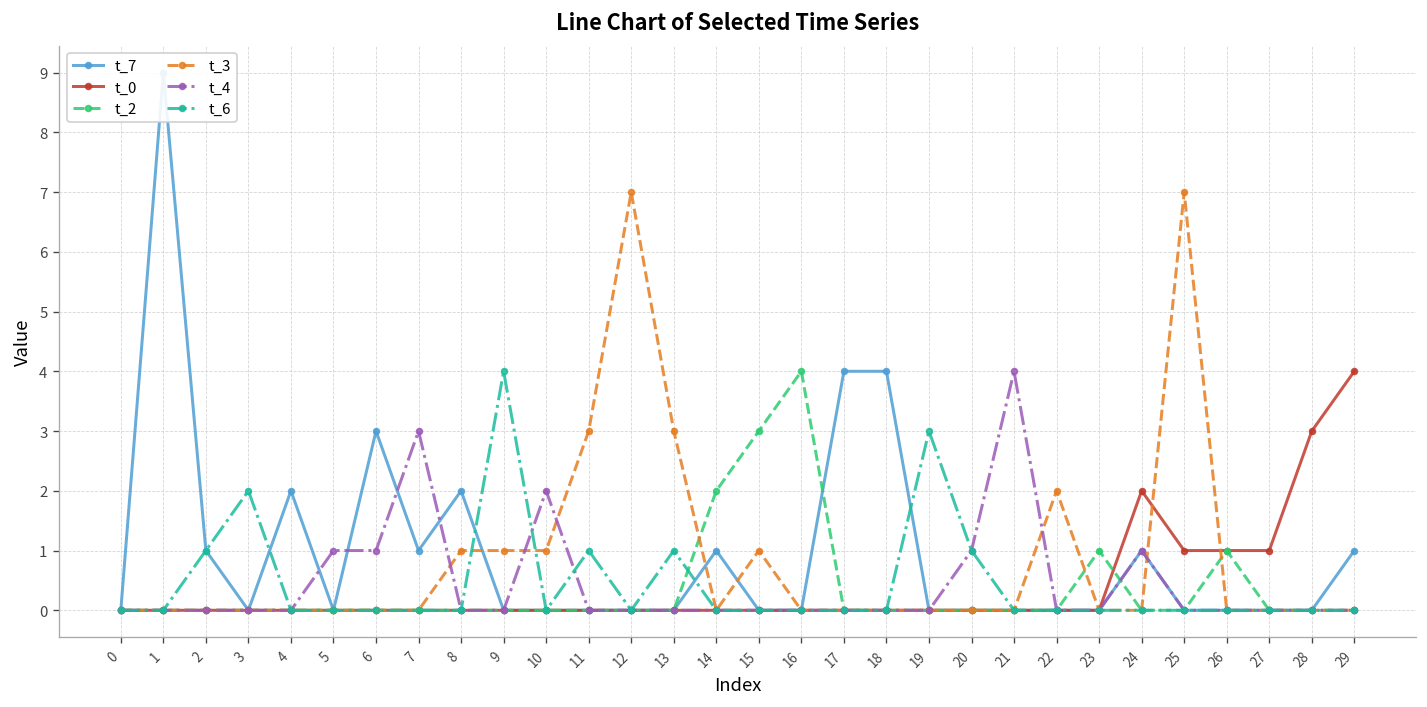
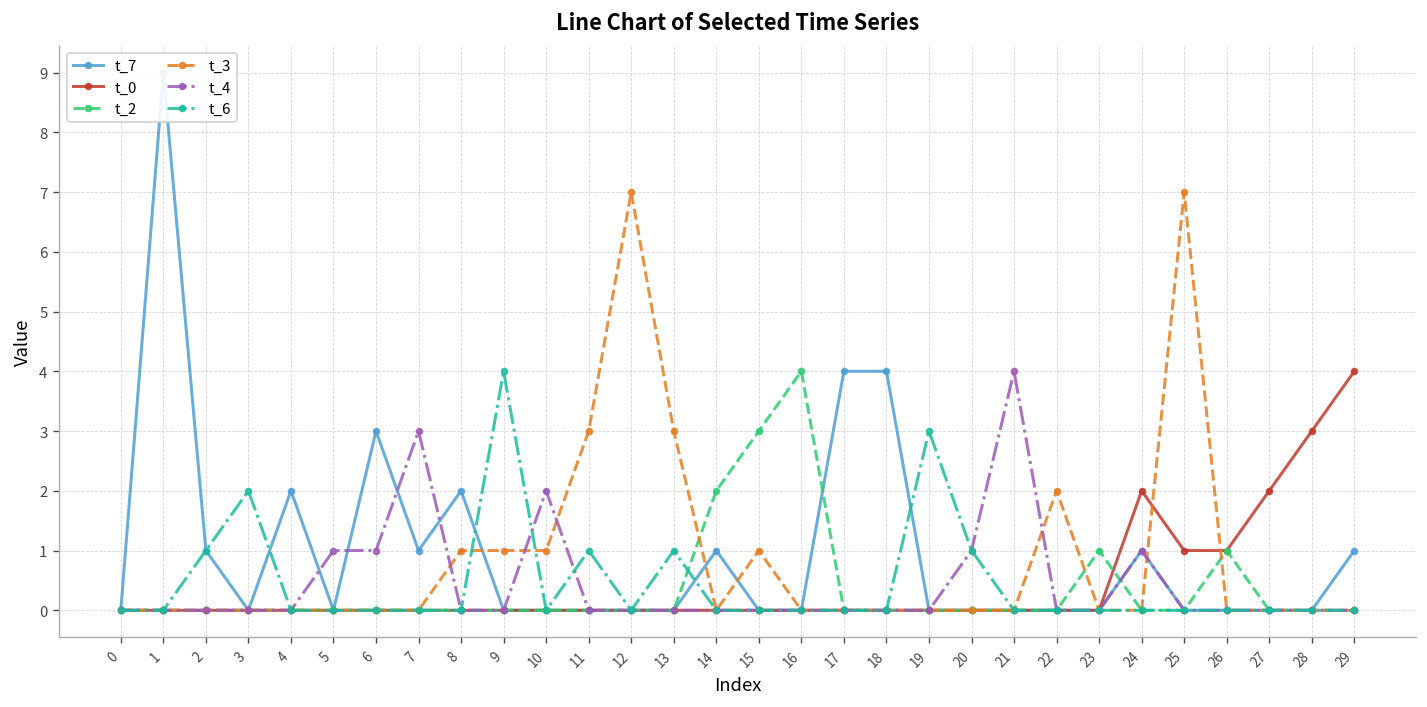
t_0, 27: 1 -> 2
